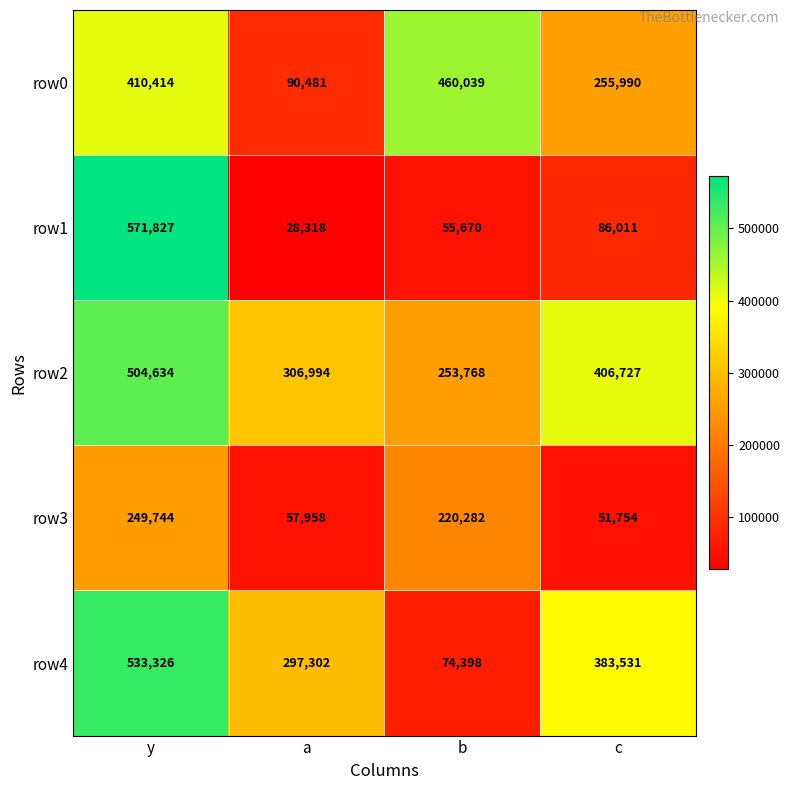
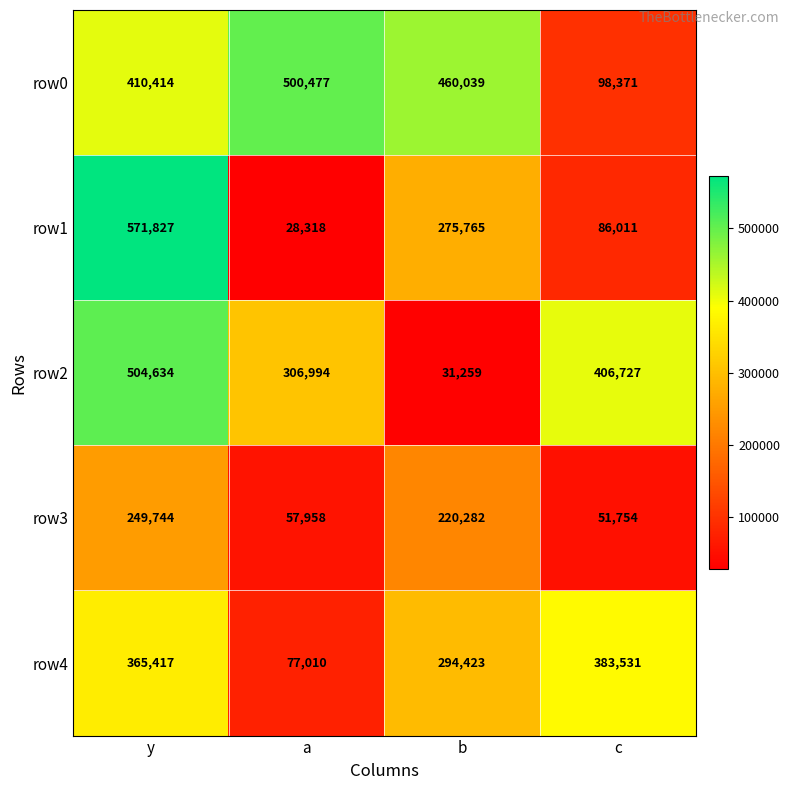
row0, a: 90,481 -> 500,477
row0, c: 255,990 -> 98,371
row1, b: 55,670 -> 275,765
row2, b: 253,768 -> 31,259
row4, y: 533,326 -> 365,417
row4, a: 297,302 -> 77,010
row4, b: 74,398 -> 294,423
